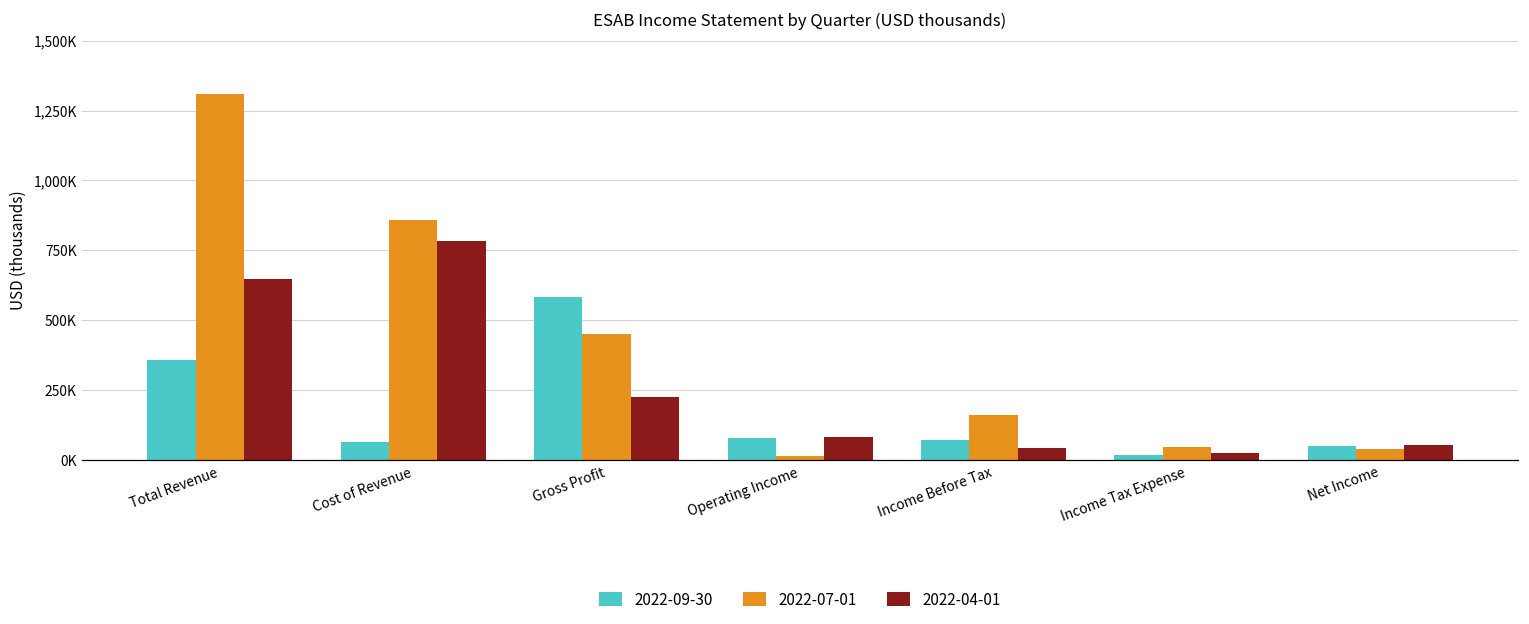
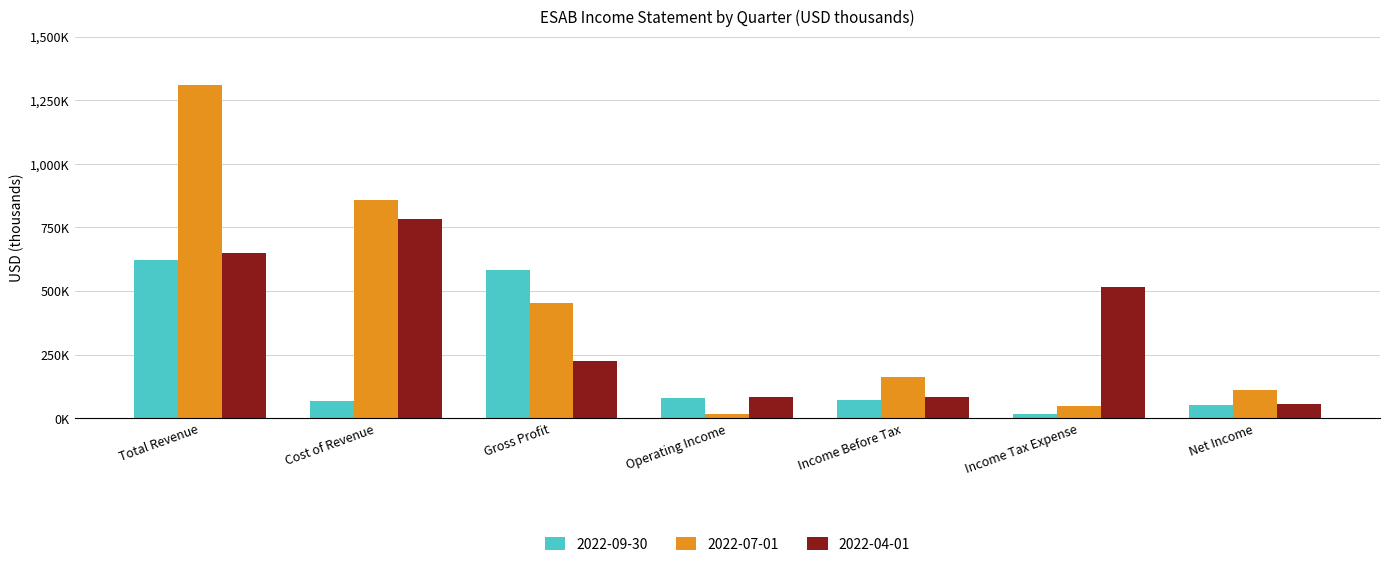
2022-09-30, Total Revenue: 360,000 -> 620,000
2022-04-01, Income Before Tax: 40,000 -> 80,000
2022-04-01, Income Tax Expense: 30,000 -> 520,000
2022-07-01, Net Income: 40,000 -> 110,000
